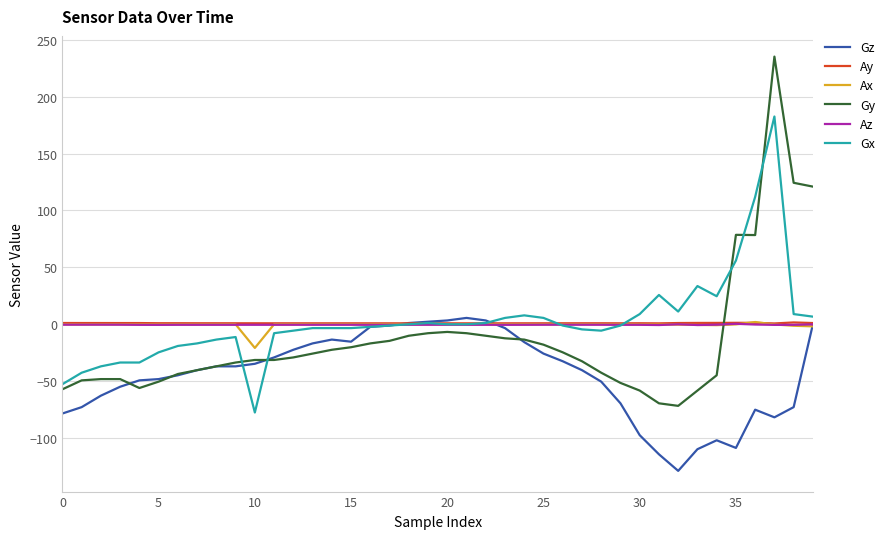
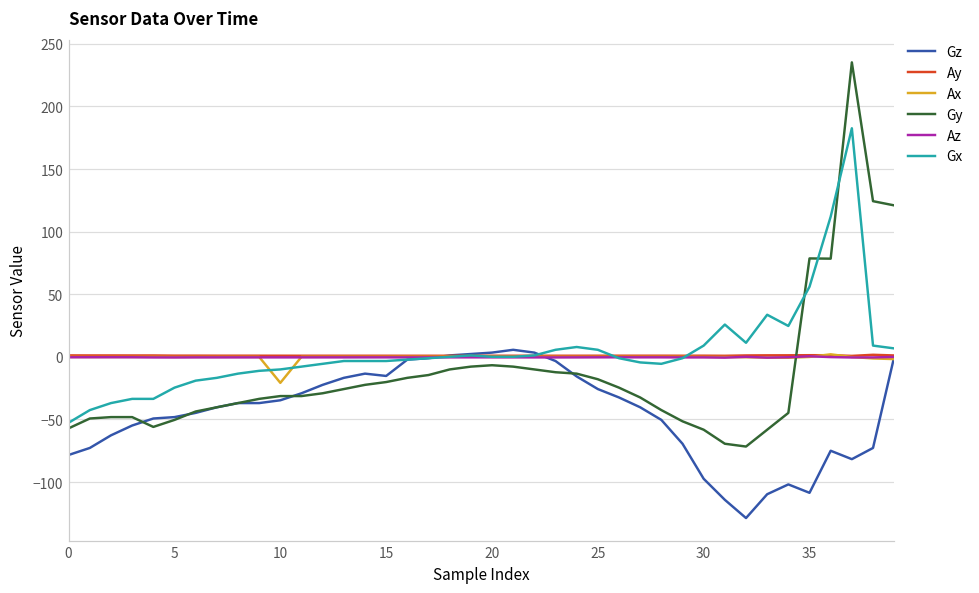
Gx, 10: -78 -> -10
